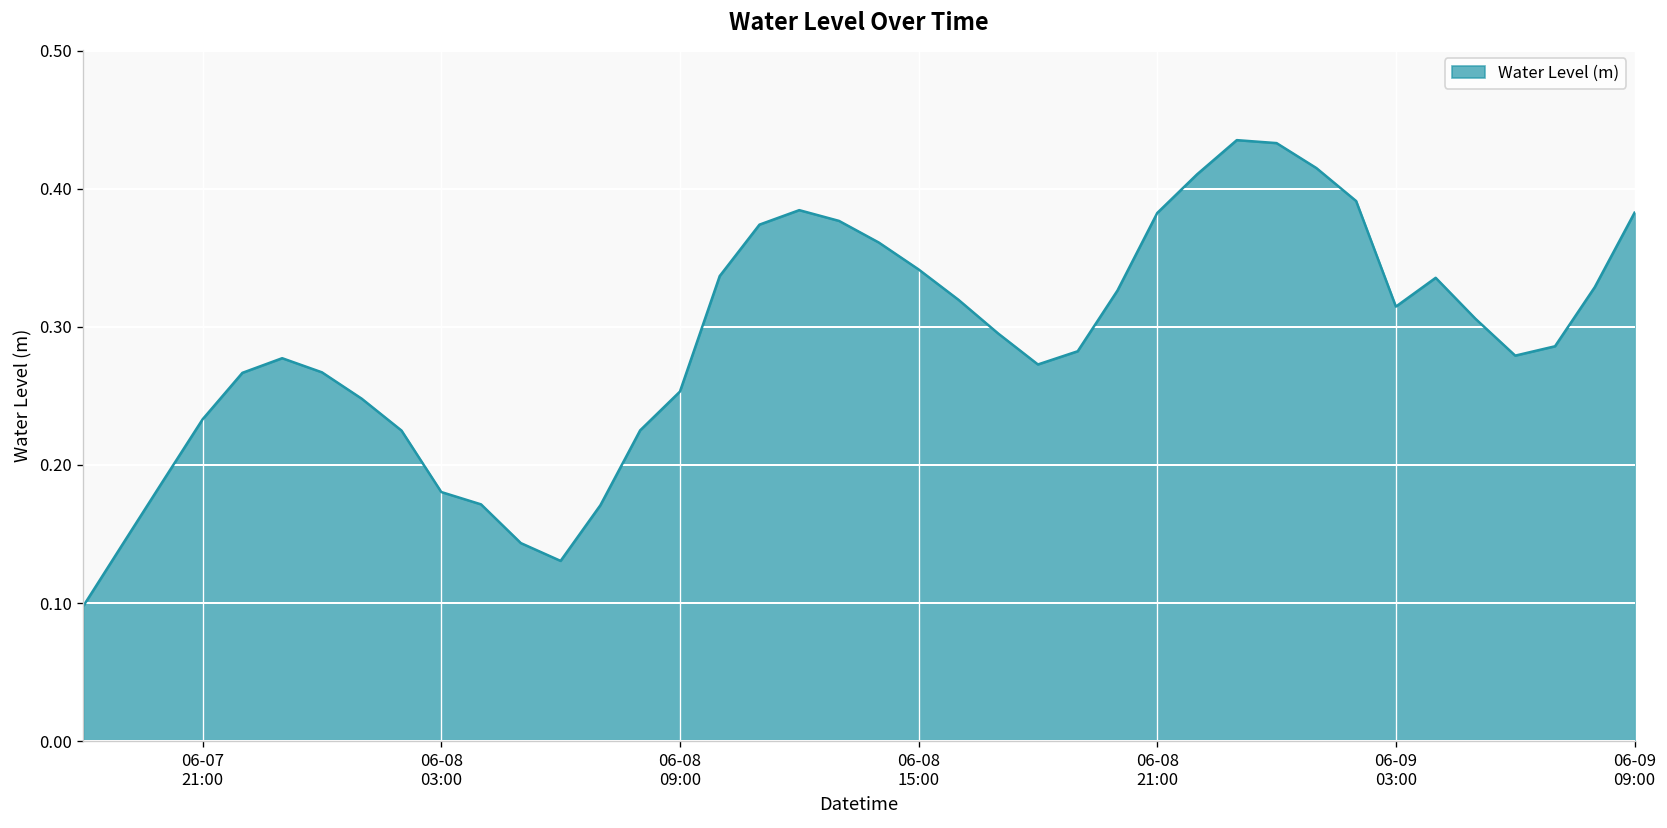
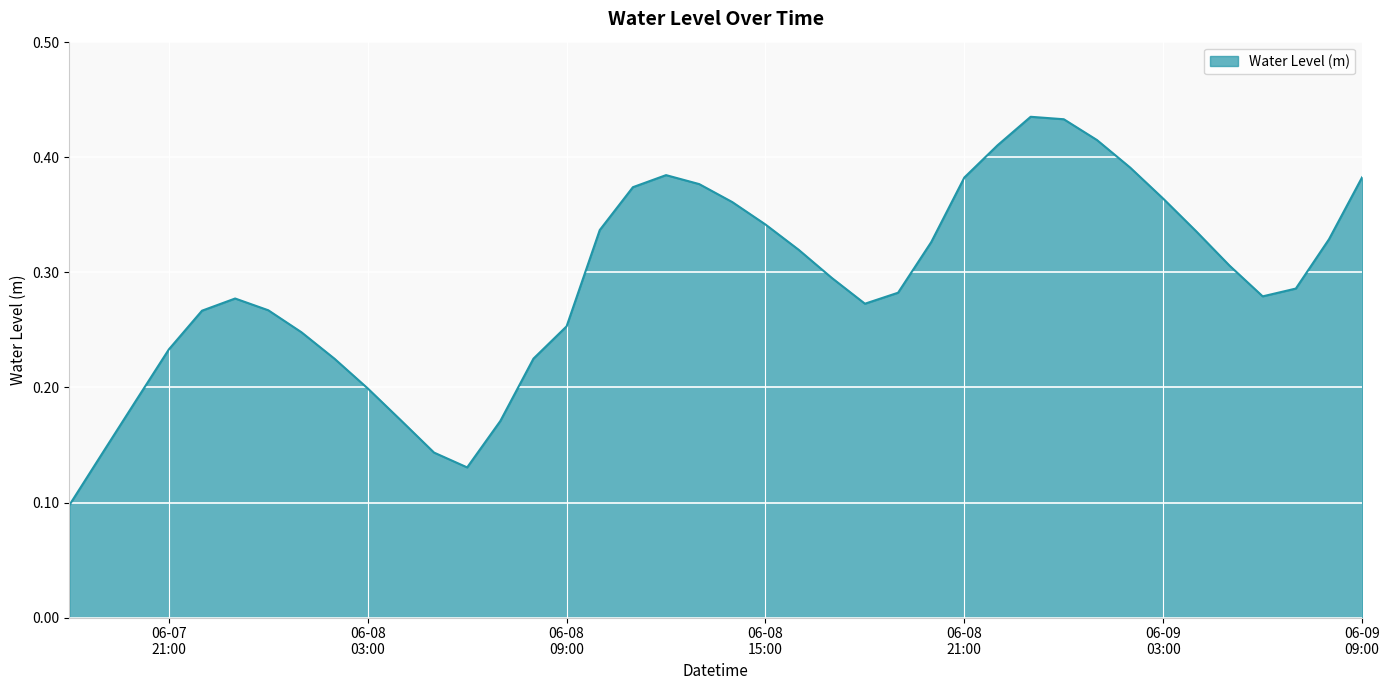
06-08 03:00: 0.180 -> 0.199
06-09 03:00: 0.315 -> 0.364
